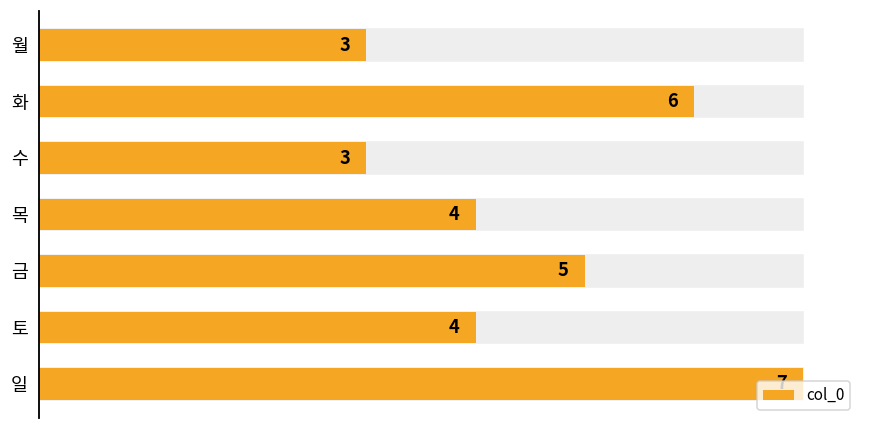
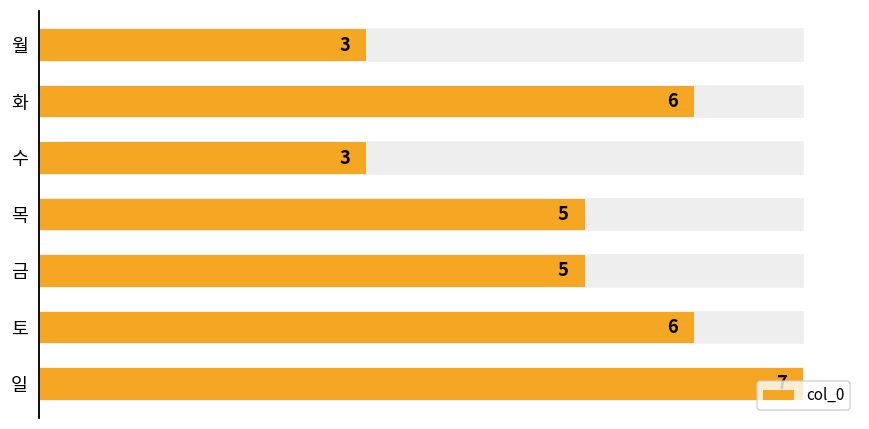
col_0, 목: 4 -> 5
col_0, 토: 4 -> 6
